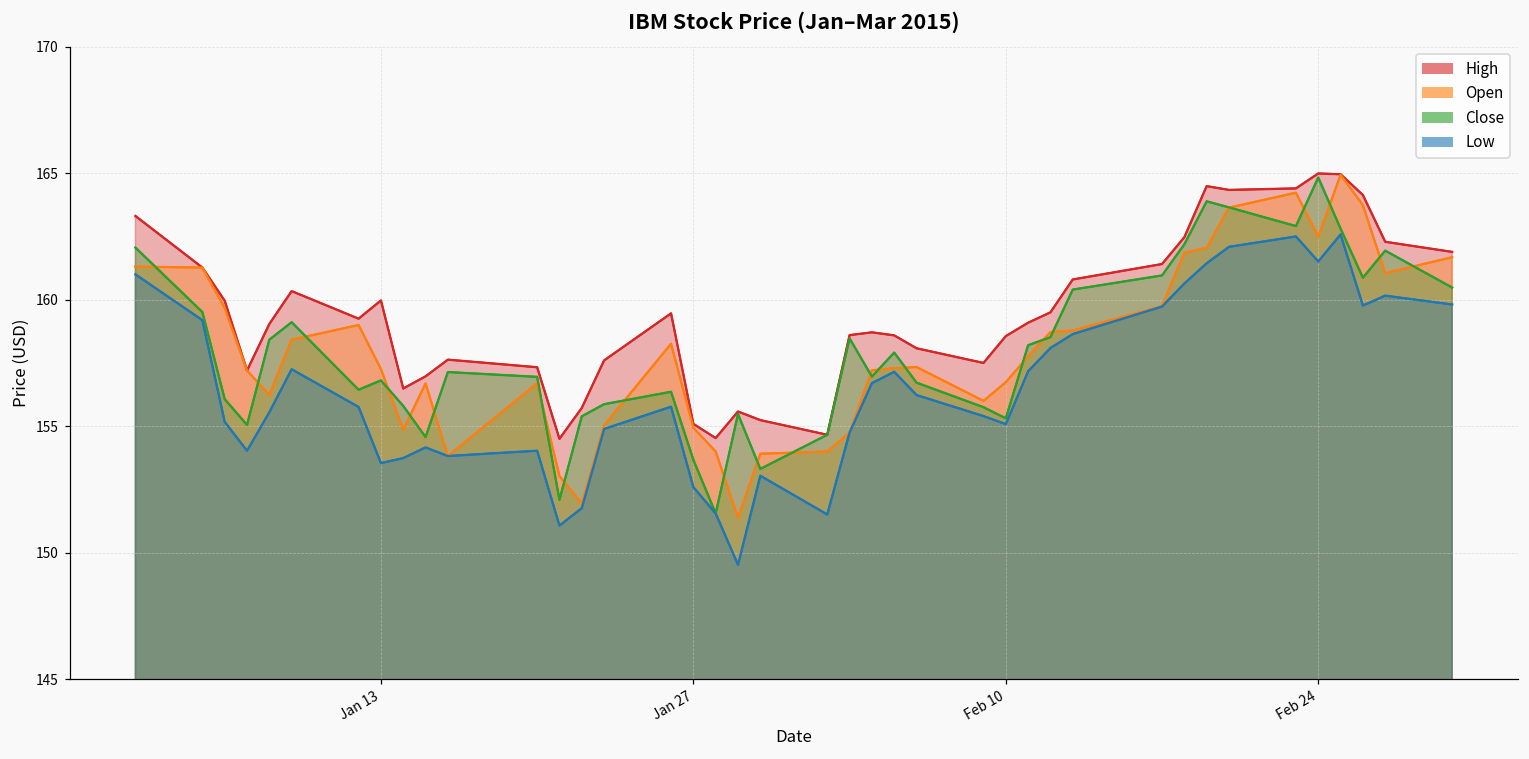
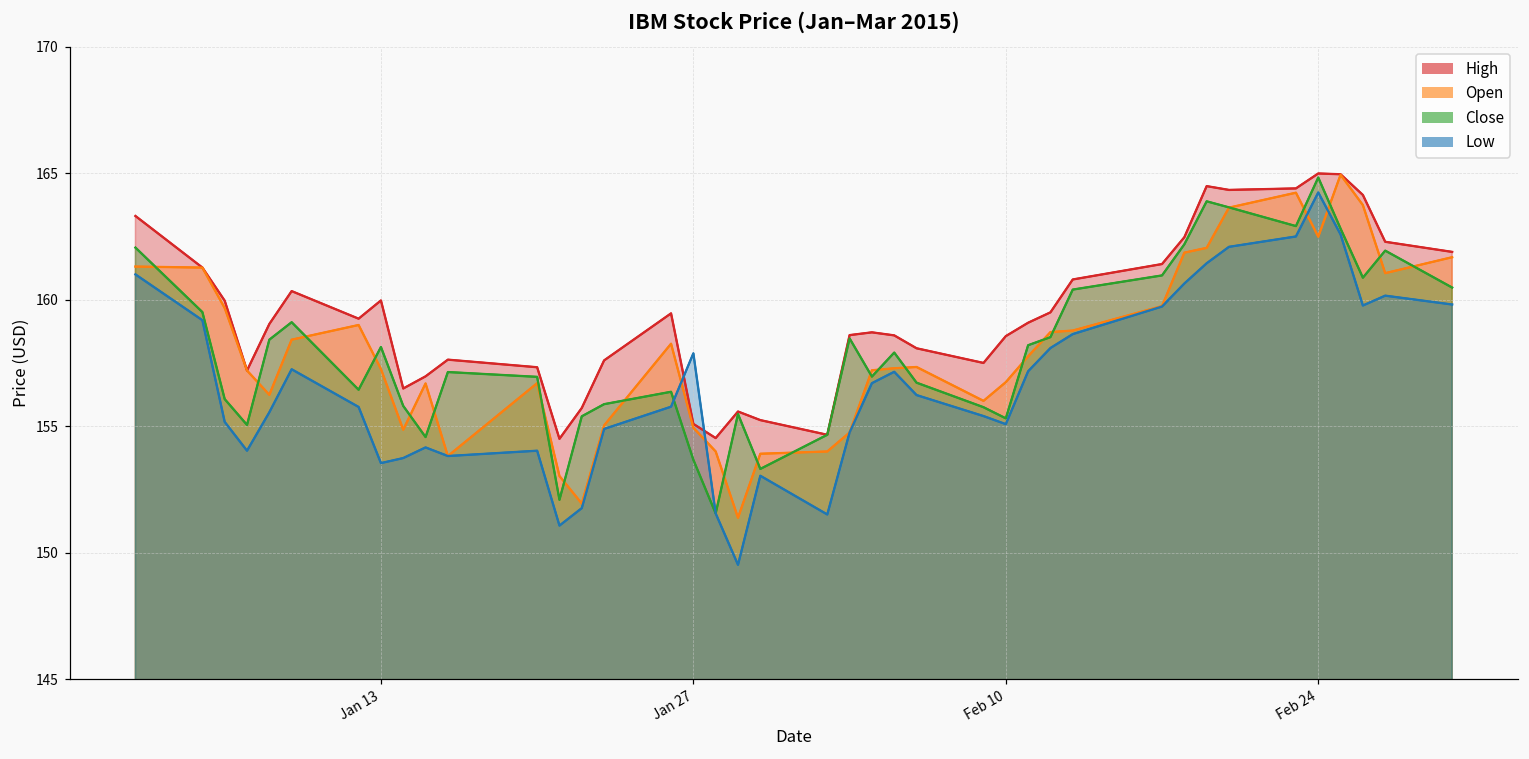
Close, Jan 13: 156.8 -> 158.1
Low, Jan 27: 152.6 -> 157.9
Low, Feb 24: 161.5 -> 164.2
